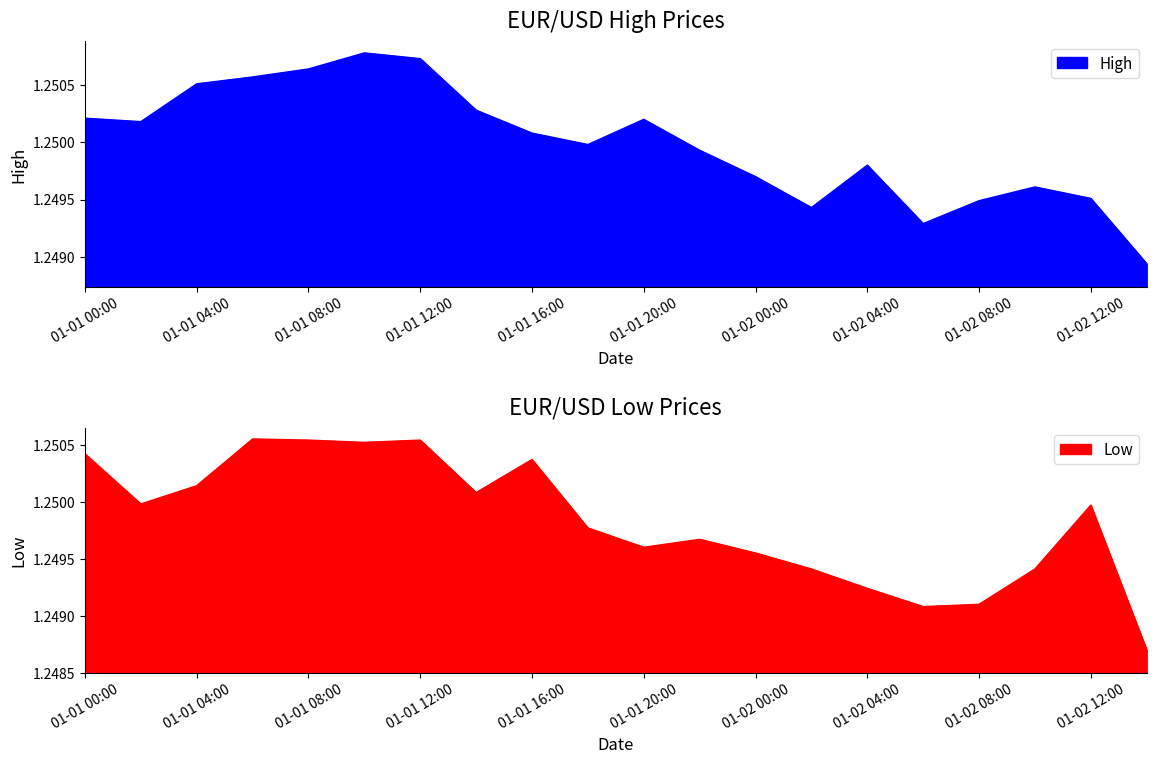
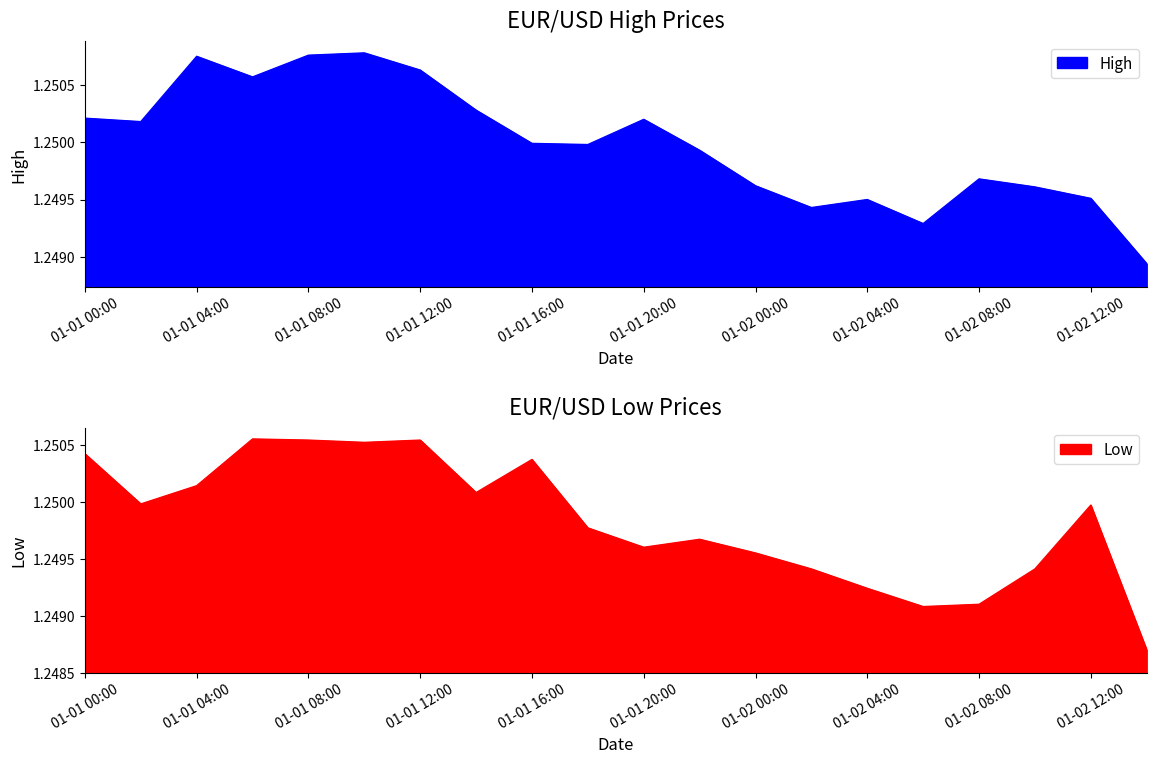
EUR/USD High Prices, 01-01 04:00: 1.25051 -> 1.25075
EUR/USD High Prices, 01-01 08:00: 1.25064 -> 1.25076
EUR/USD High Prices, 01-01 12:00: 1.25073 -> 1.25063
EUR/USD High Prices, 01-01 16:00: 1.25008 -> 1.24999
EUR/USD High Prices, 01-02 00:00: 1.24970 -> 1.24962
EUR/USD High Prices, 01-02 04:00: 1.2498 -> 1.2495
EUR/USD High Prices, 01-02 08:00: 1.24949 -> 1.24968
